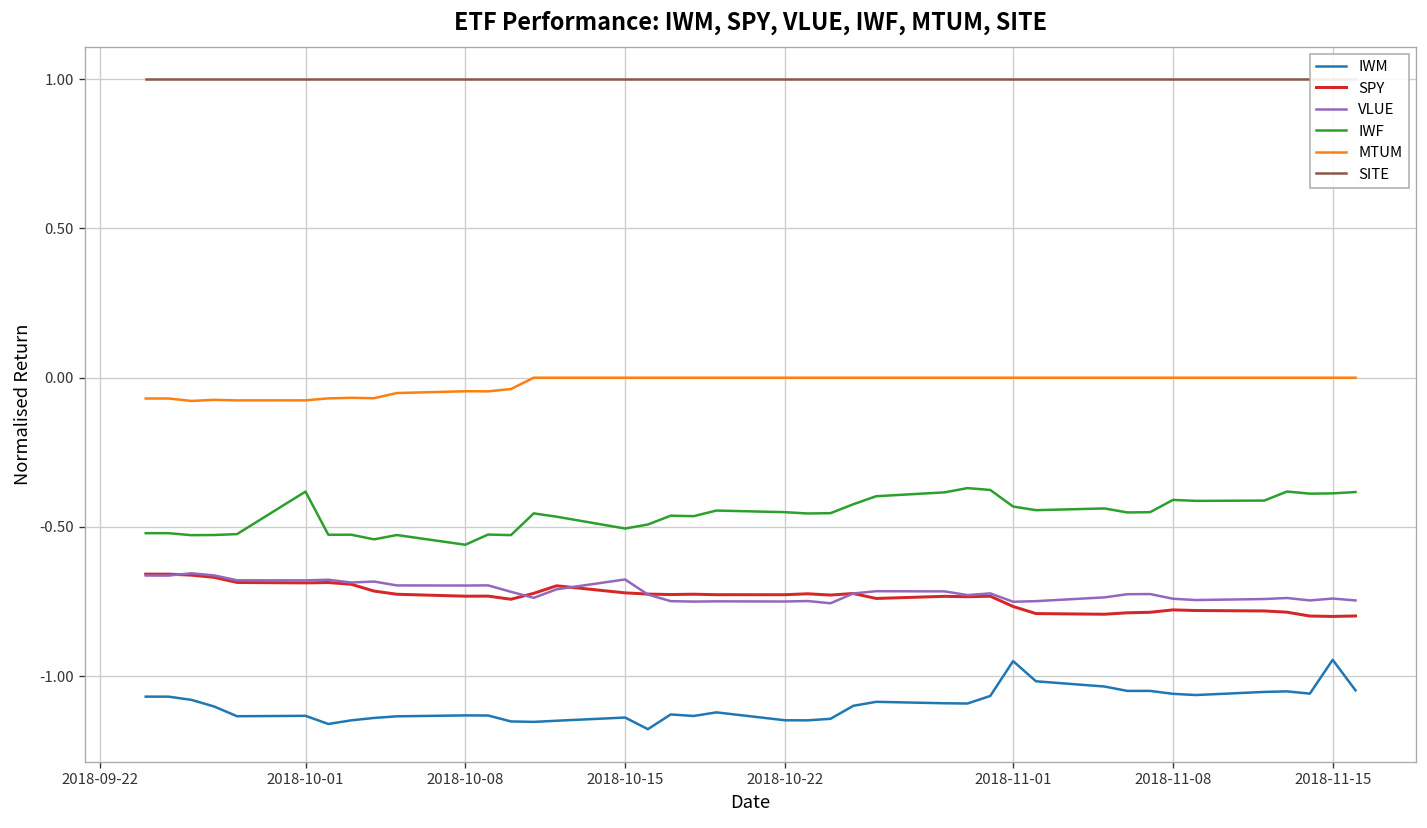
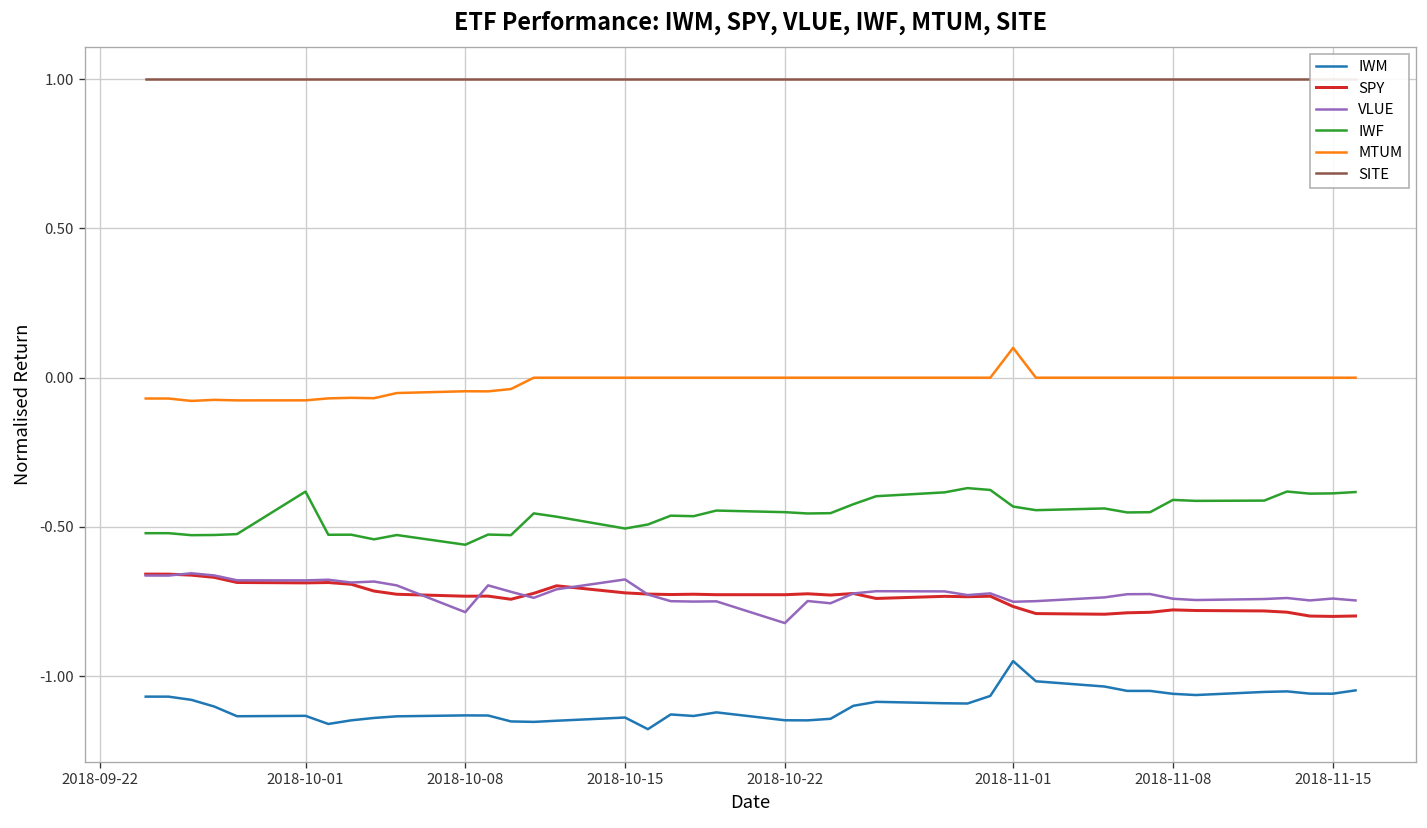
VLUE, 2018-10-08: -0.70 -> -0.79
VLUE, 2018-10-22: -0.75 -> -0.82
MTUM, 2018-11-01: 0.0 -> 0.1
IWM, 2018-11-15: -0.94 -> -1.06
